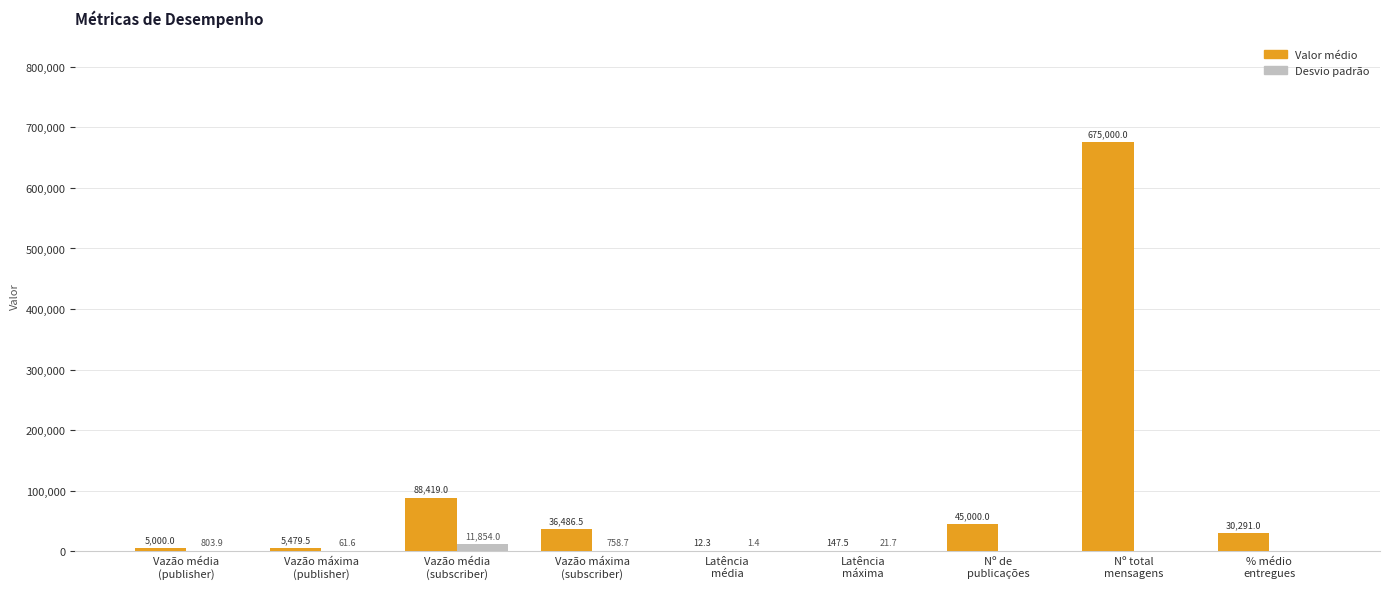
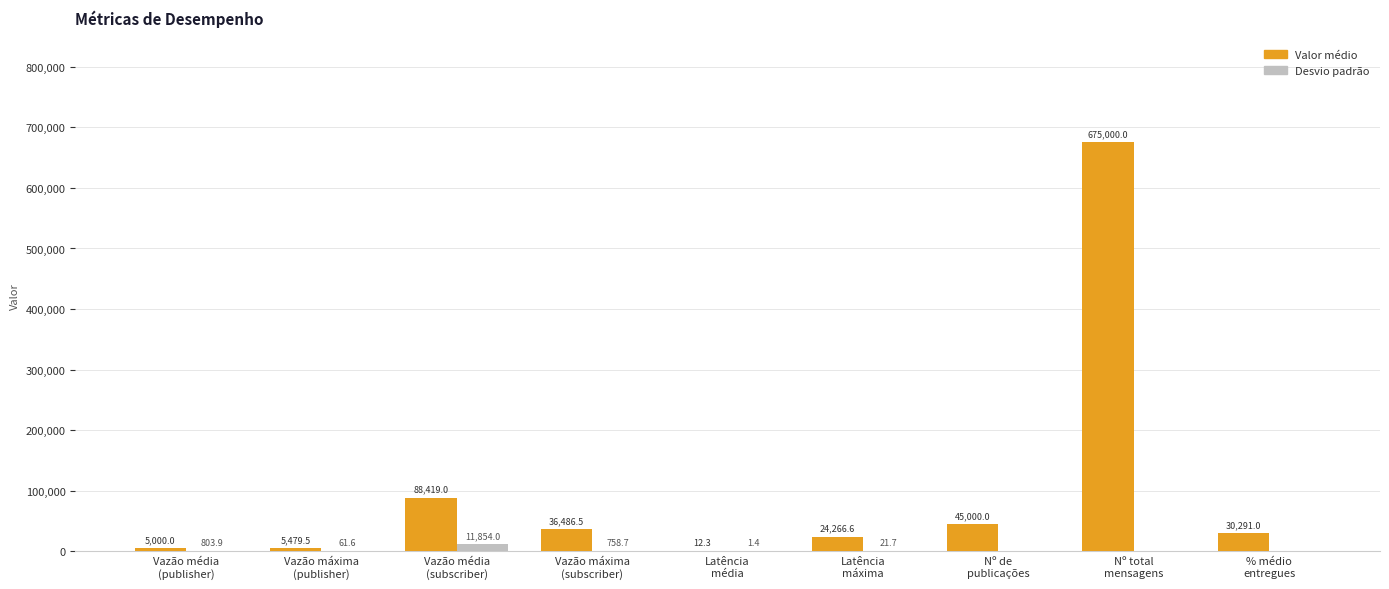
Valor médio, Latência máxima: 147.5 -> 24,266.6
